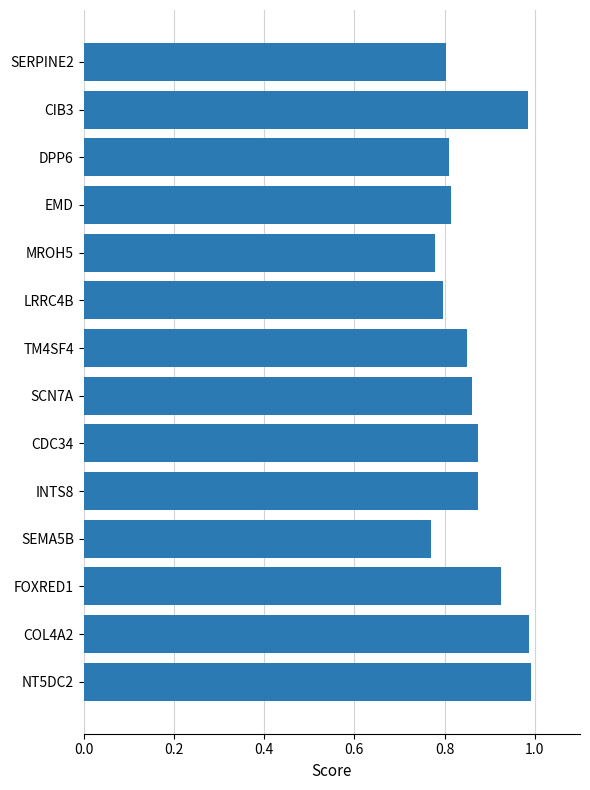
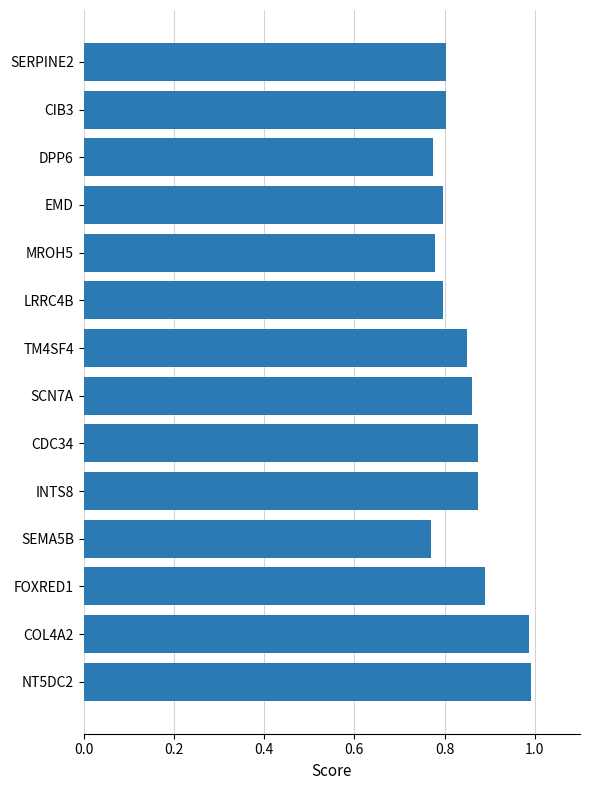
CIB3: 0.99 -> 0.80
DPP6: 0.81 -> 0.77
EMD: 0.82 -> 0.80
FOXRED1: 0.92 -> 0.89
